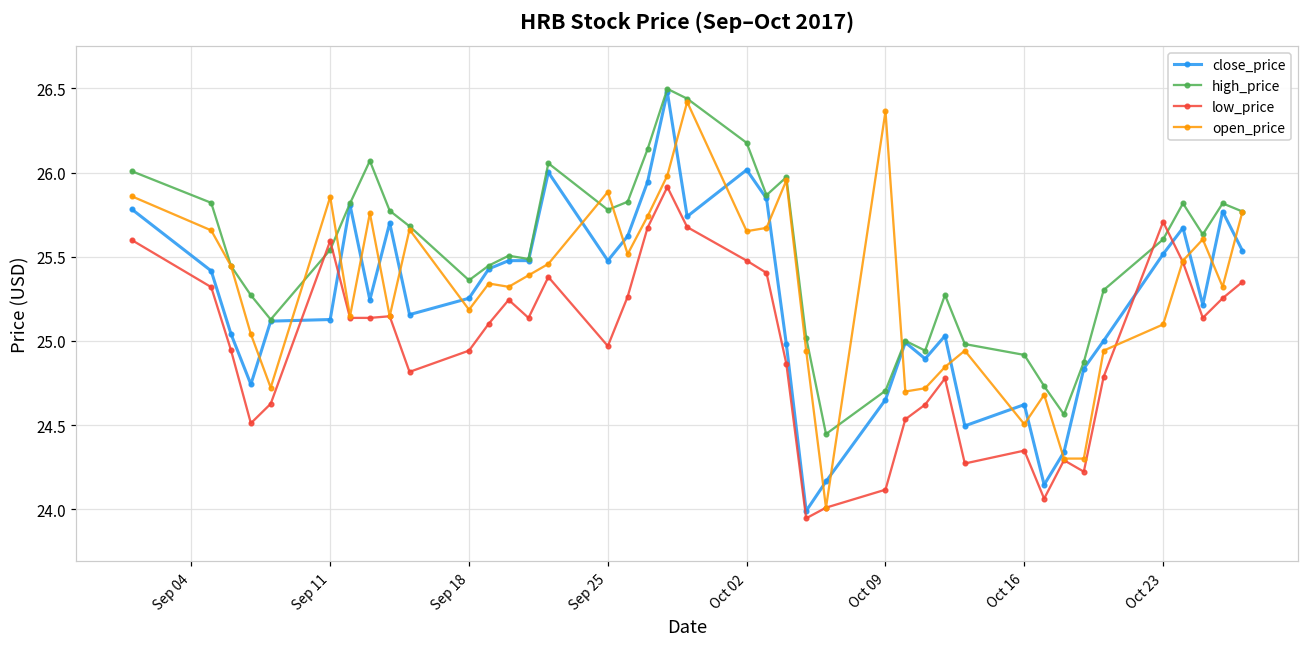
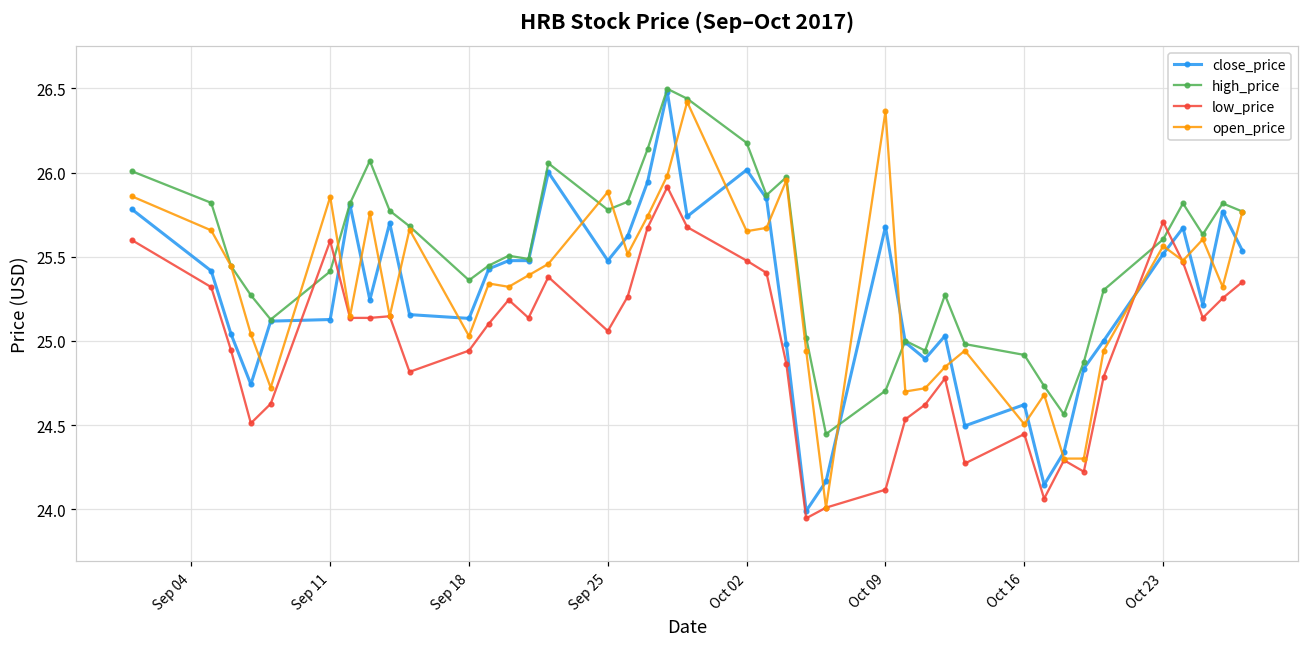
high_price, Sep 11: 25.54 -> 25.41
close_price, Sep 18: 25.25 -> 25.13
open_price, Sep 18: 25.19 -> 25.03
low_price, Sep 25: 24.97 -> 25.06
close_price, Oct 09: 24.65 -> 25.68
low_price, Oct 16: 24.35 -> 24.45
open_price, Oct 23: 25.10 -> 25.56
